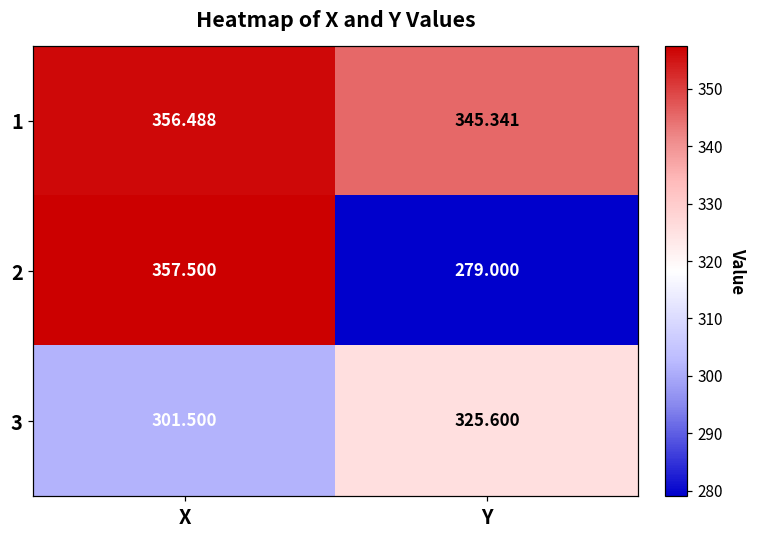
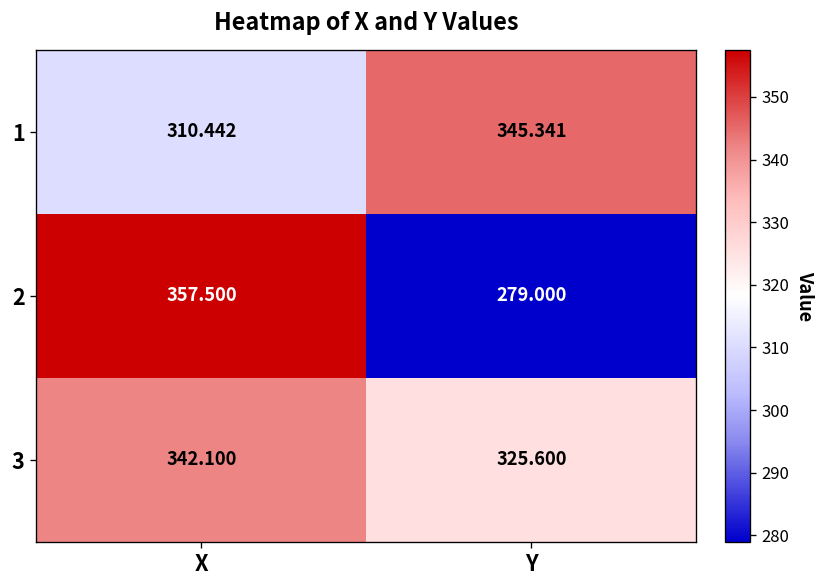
1, X: 356.488 -> 310.442
3, X: 301.500 -> 342.100
